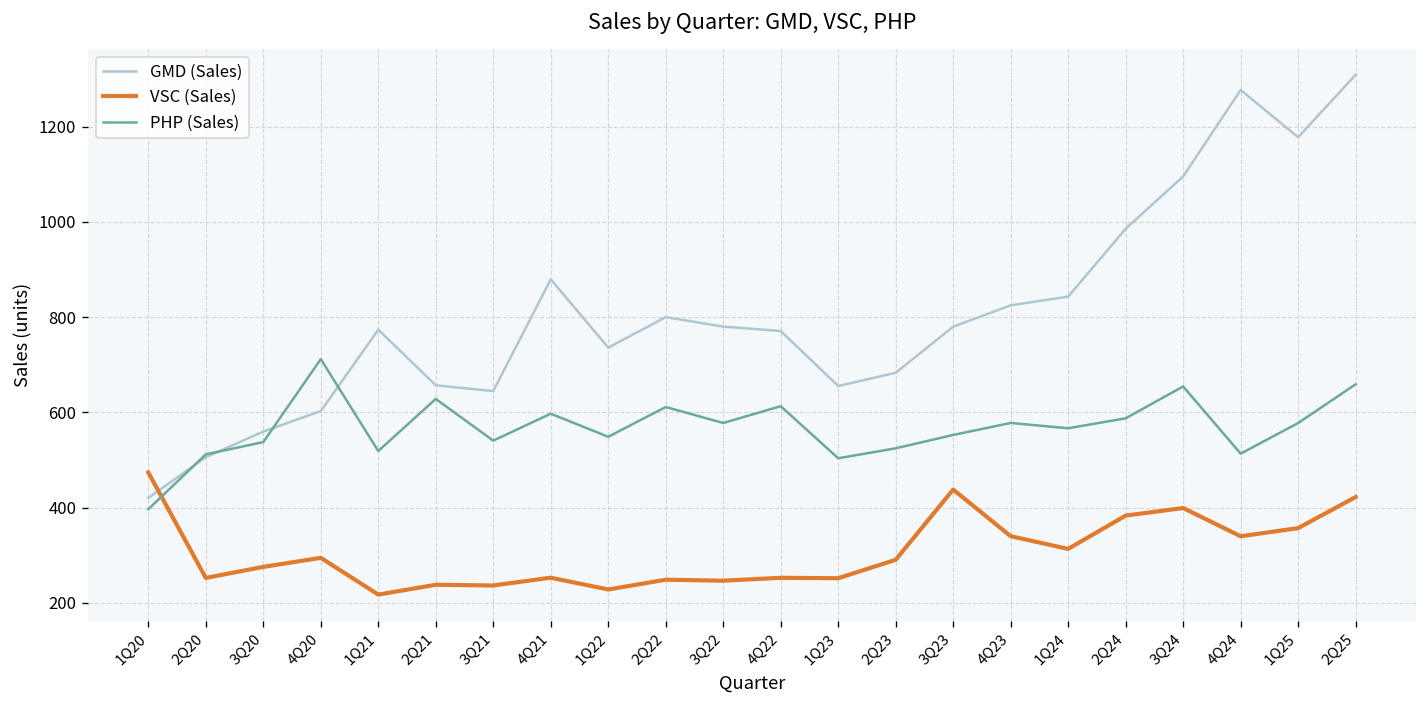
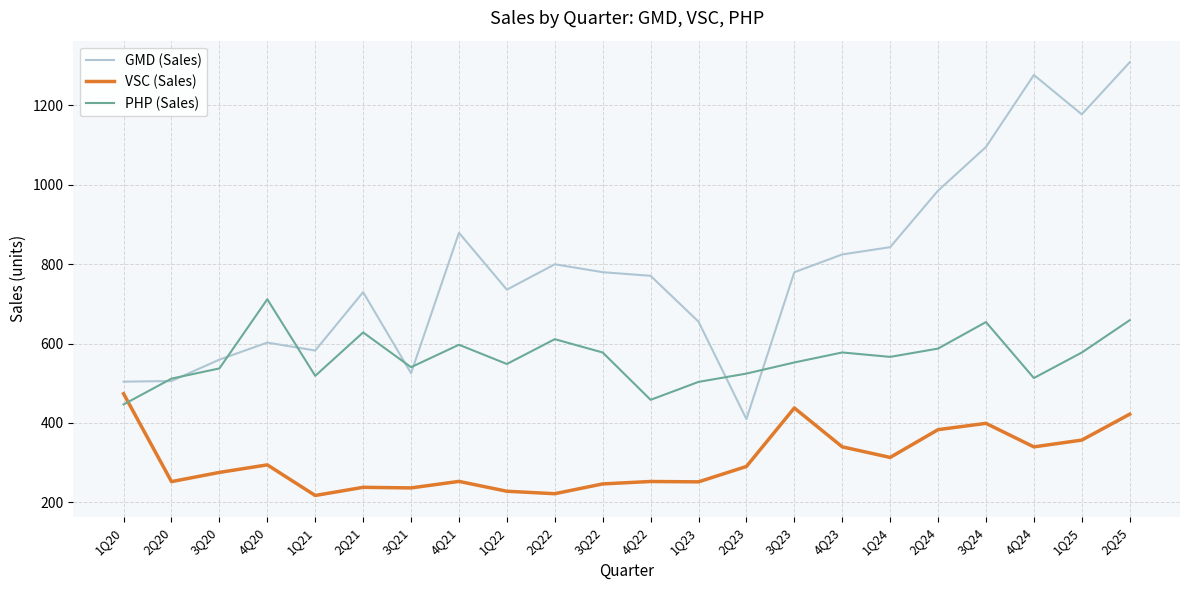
GMD (Sales), 1Q20: 420 -> 500
PHP (Sales), 1Q20: 400 -> 450
GMD (Sales), 1Q21: 770 -> 580
GMD (Sales), 2Q21: 660 -> 730
GMD (Sales), 3Q21: 640 -> 530
VSC (Sales), 2Q22: 250 -> 220
PHP (Sales), 4Q22: 610 -> 460
GMD (Sales), 2Q23: 680 -> 410
